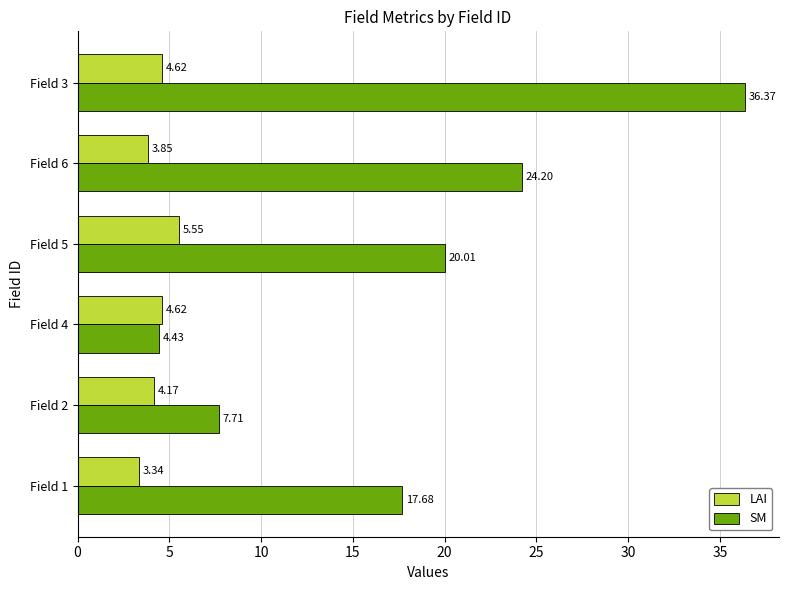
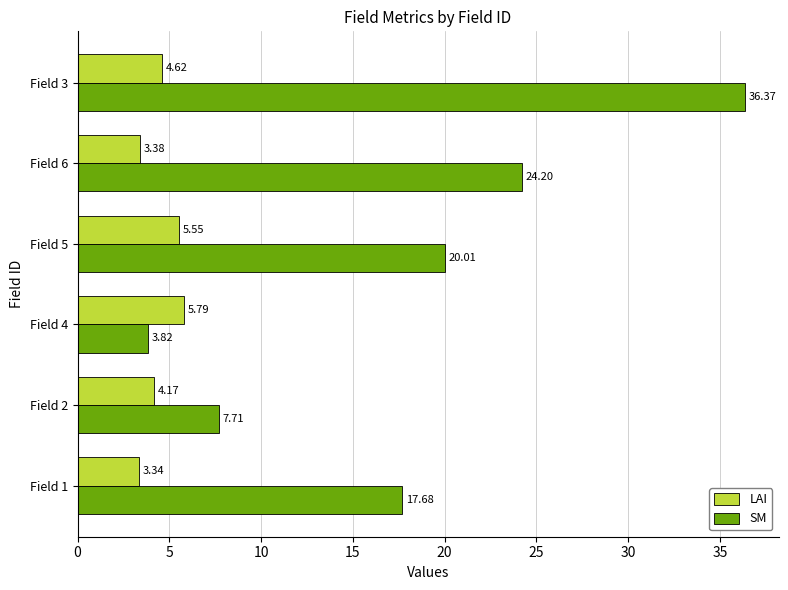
LAI, Field 6: 3.85 -> 3.38
LAI, Field 4: 4.62 -> 5.79
SM, Field 4: 4.43 -> 3.82
